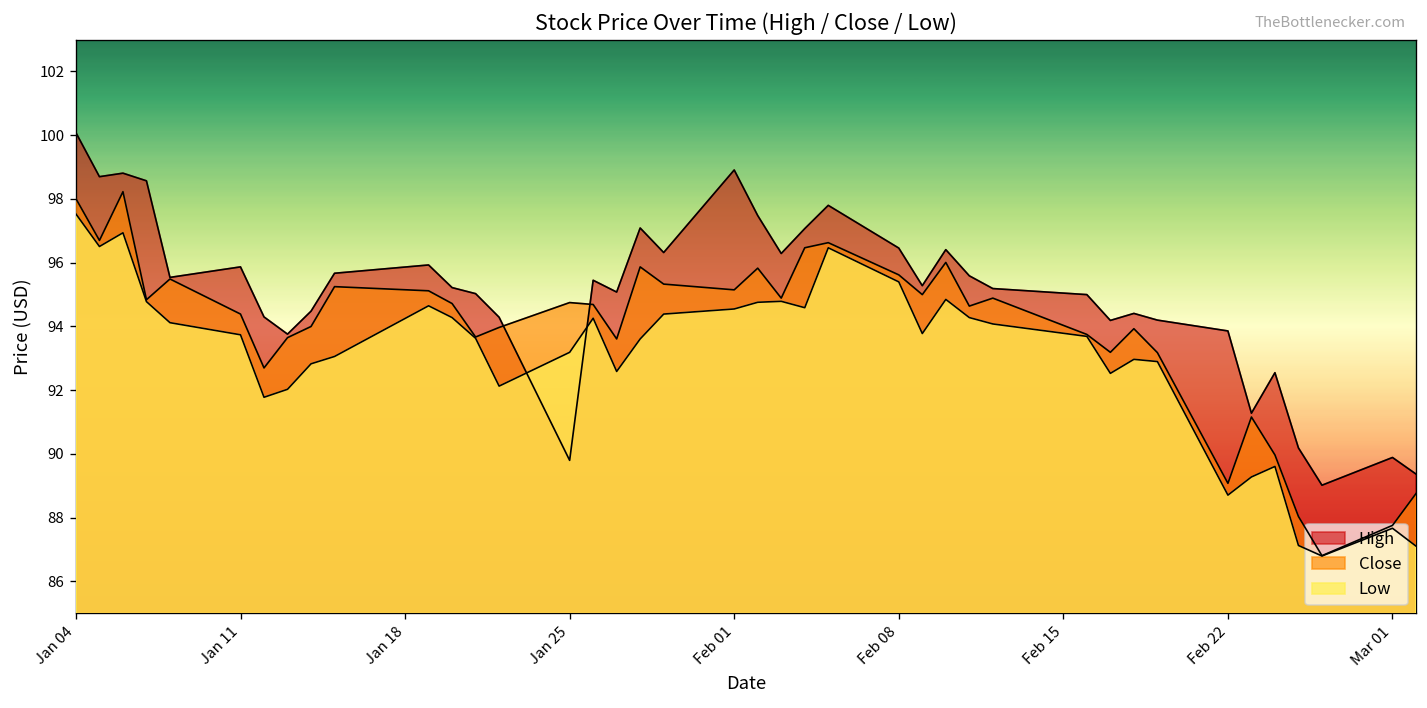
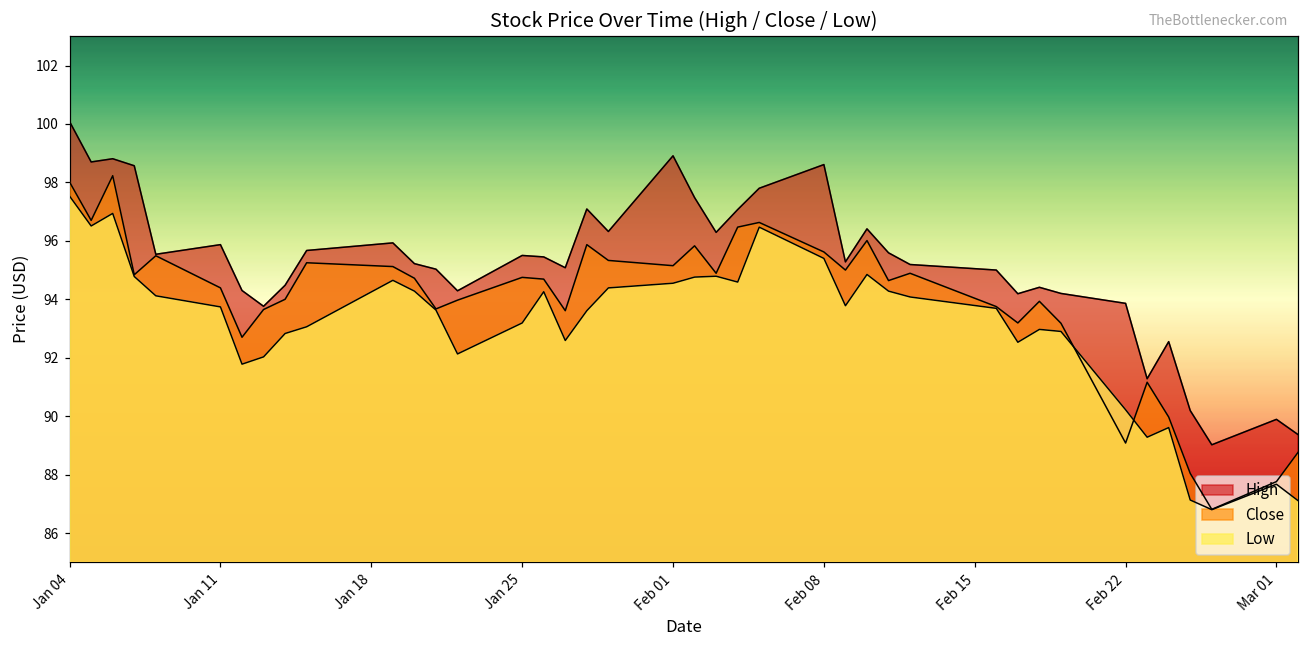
High, Jan 25: 89.8 -> 95.5
High, Feb 08: 96.5 -> 98.6
Low, Feb 22: 88.7 -> 90.2
